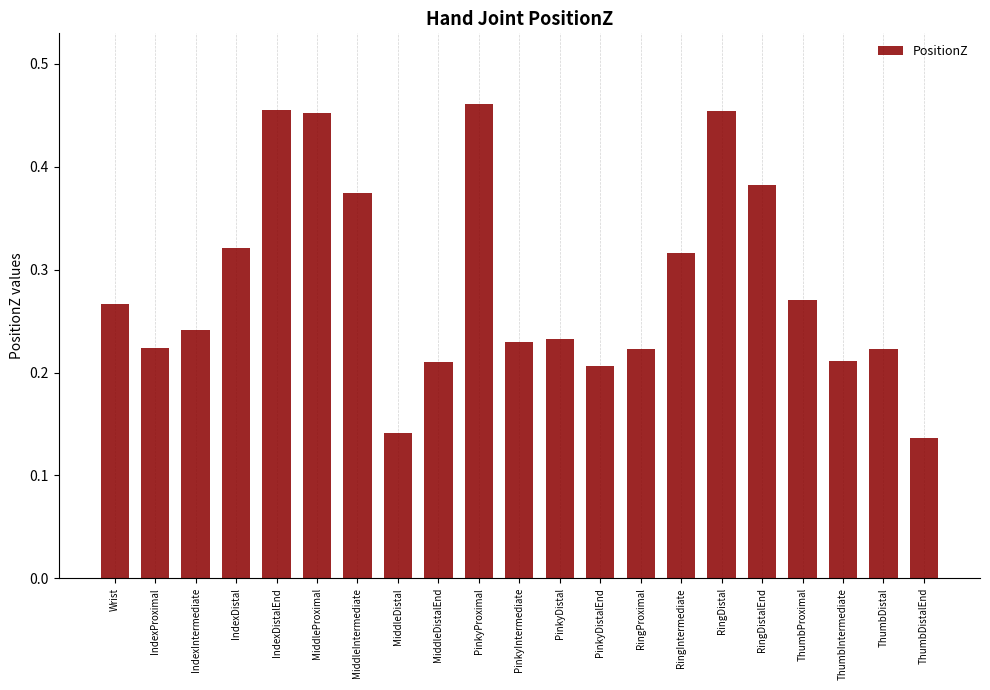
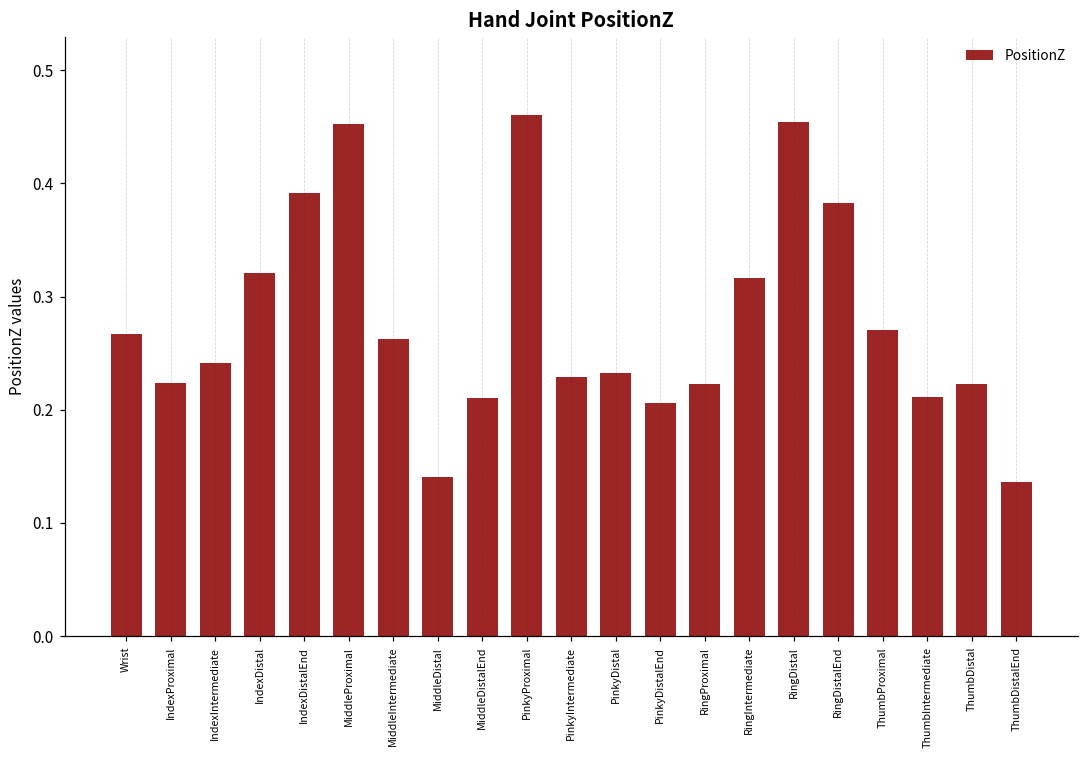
IndexDistalEnd: 0.455 -> 0.391
MiddleIntermediate: 0.375 -> 0.263
